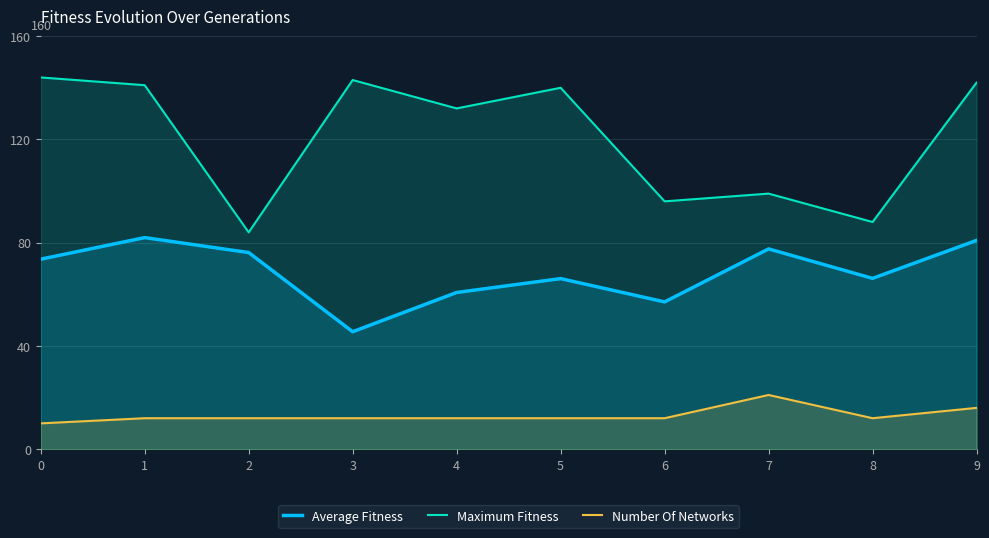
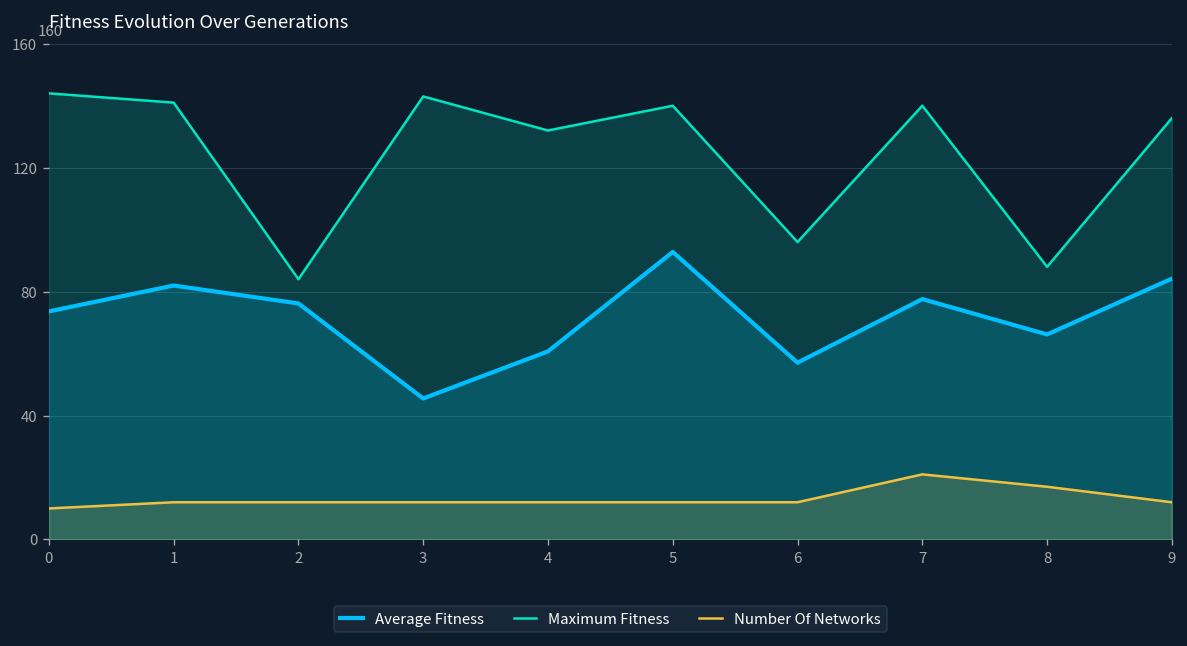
Average Fitness, 5: 66 -> 93
Maximum Fitness, 7: 99 -> 140
Number Of Networks, 8: 12 -> 17
Average Fitness, 9: 81 -> 84
Maximum Fitness, 9: 142 -> 136
Number Of Networks, 9: 16 -> 12
